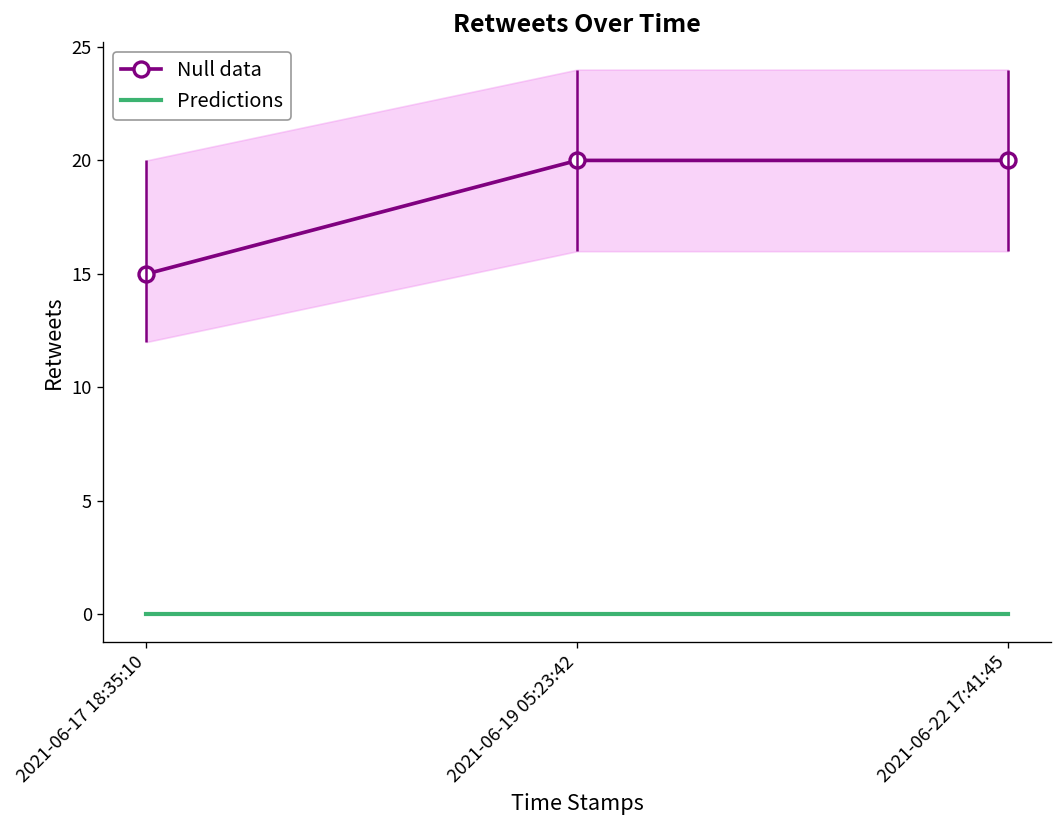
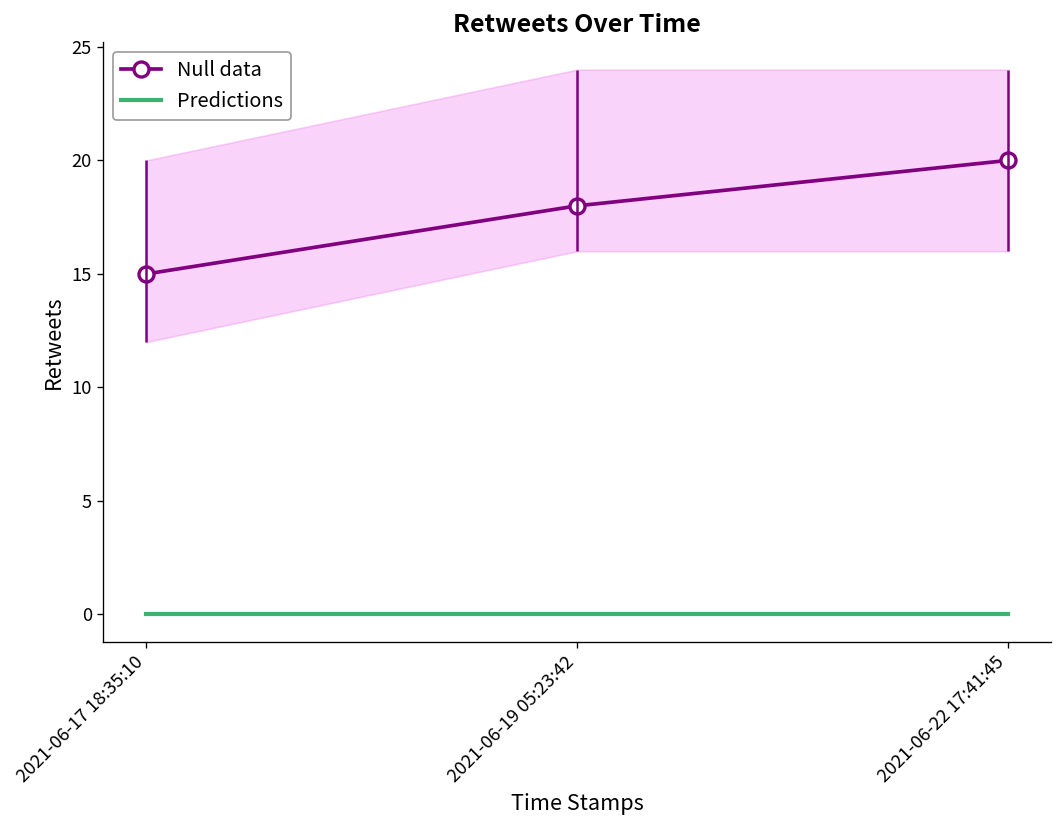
Null data, 2021-06-19 05:23:42: 20 -> 18
